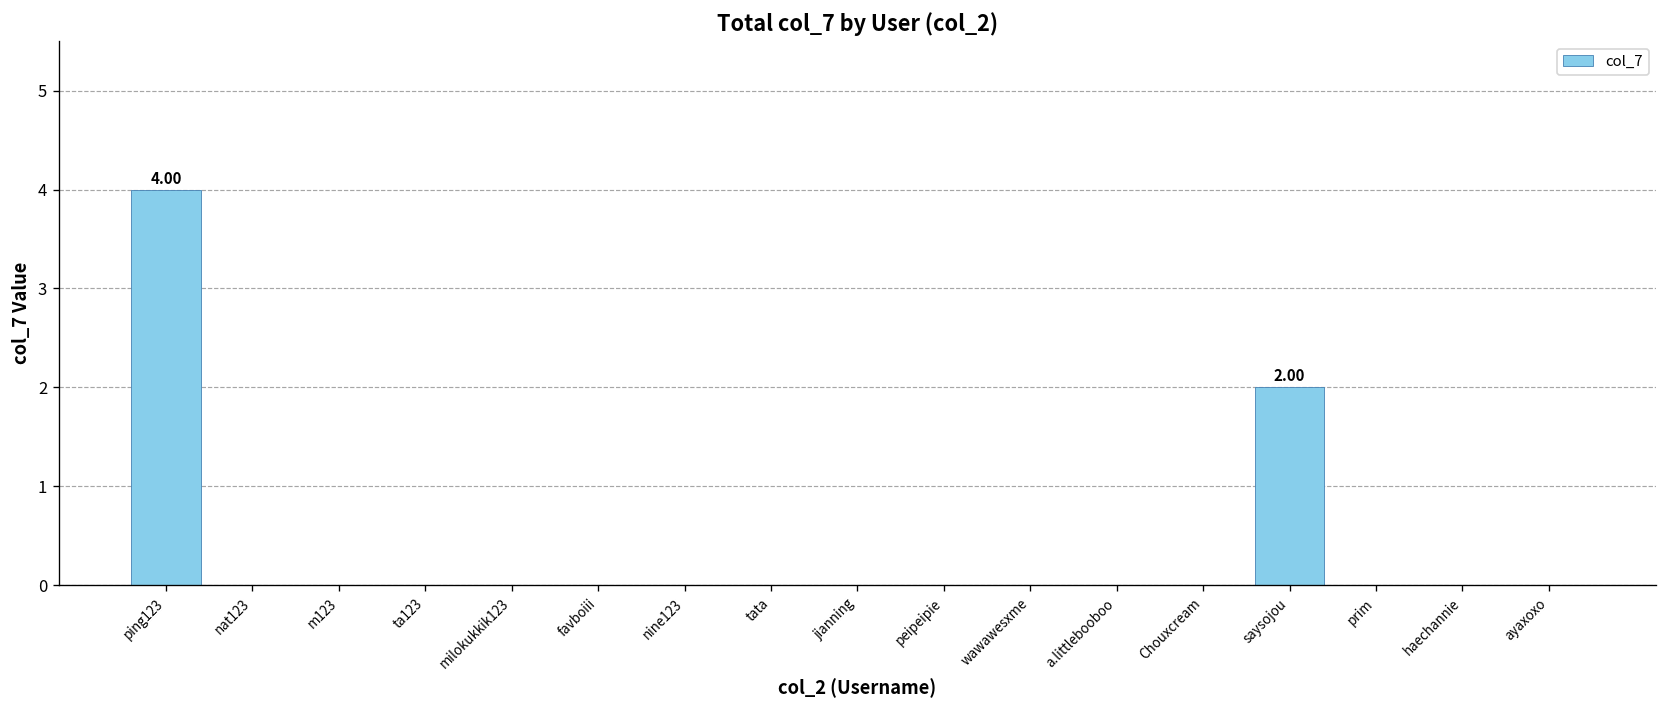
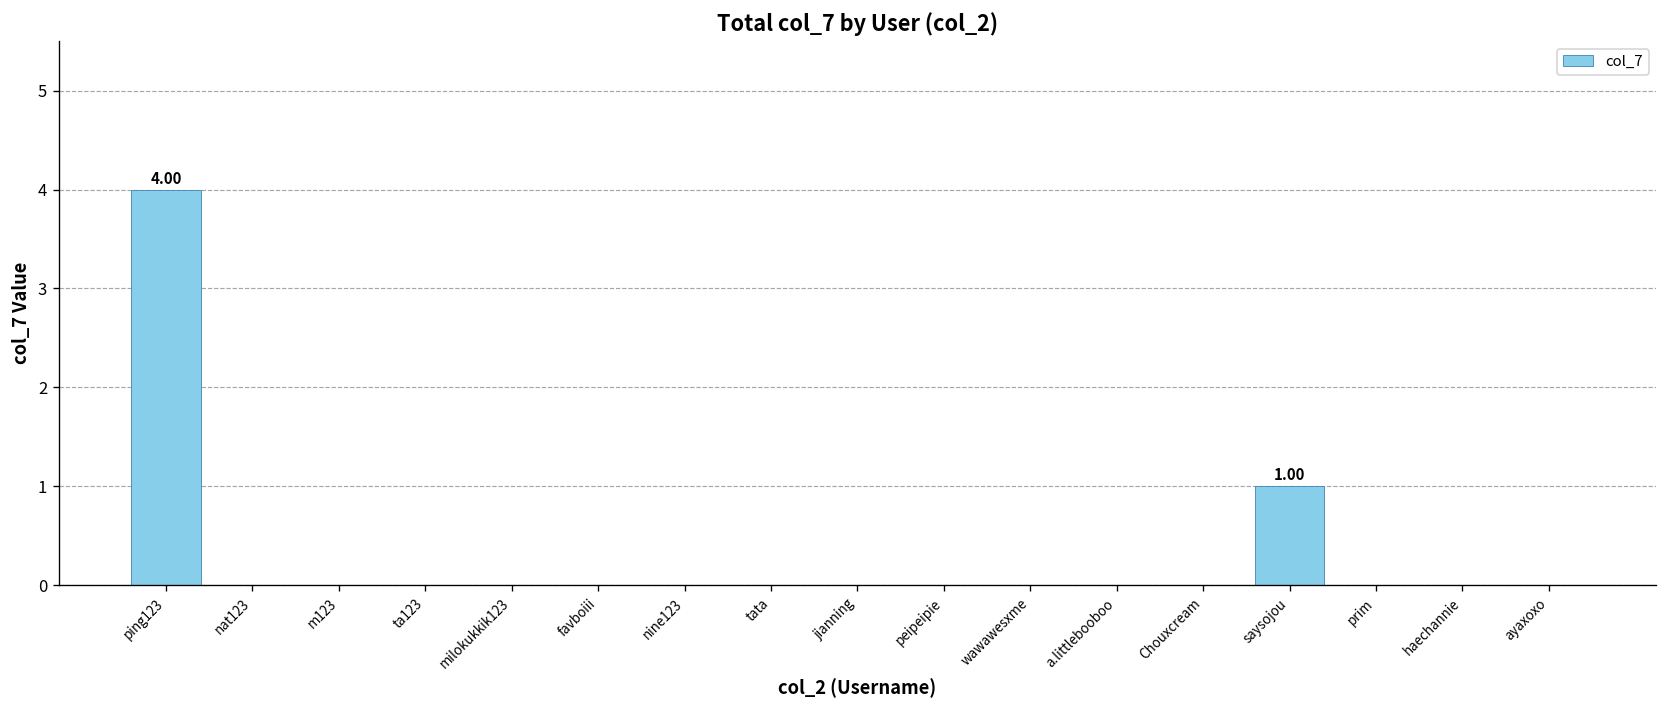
saysojou: 2.00 -> 1.00
